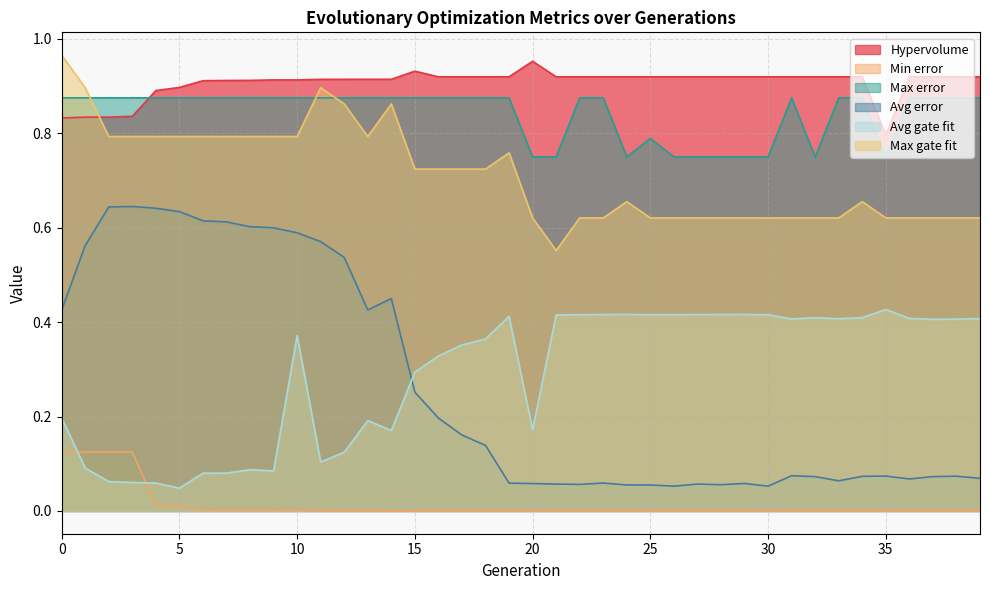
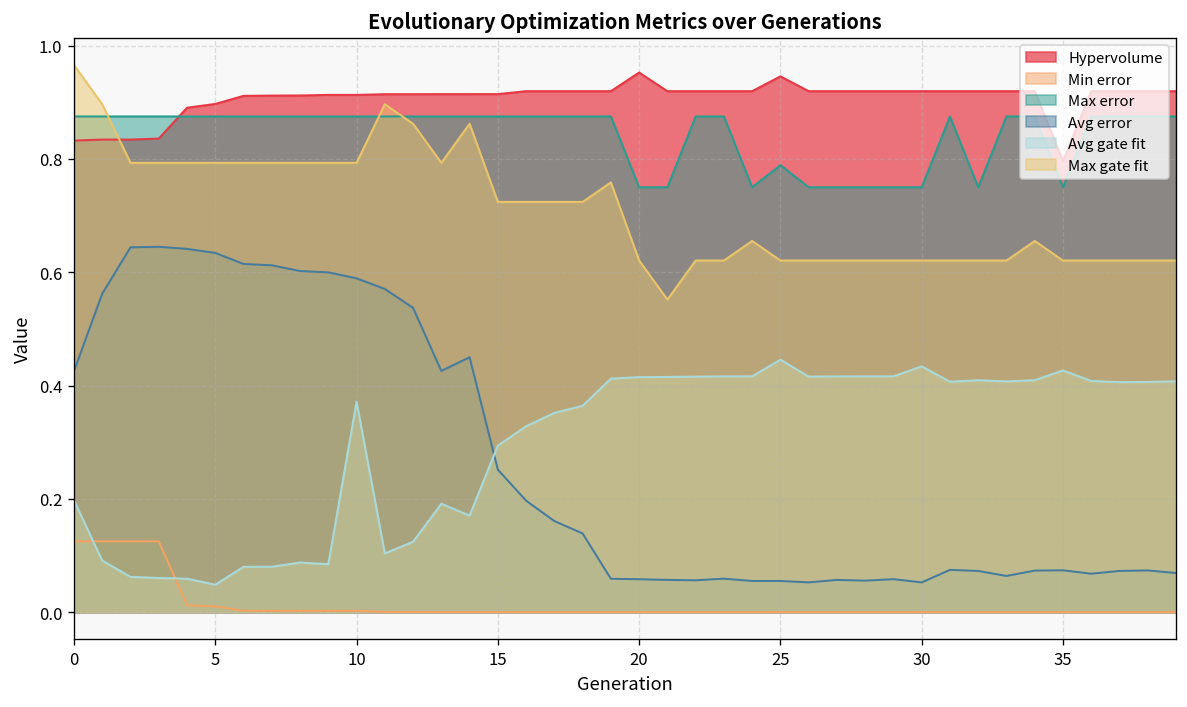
Hypervolume, 15: 0.93 -> 0.91
Avg gate fit, 20: 0.17 -> 0.41
Hypervolume, 25: 0.92 -> 0.95
Avg gate fit, 25: 0.42 -> 0.45
Avg gate fit, 30: 0.42 -> 0.43
